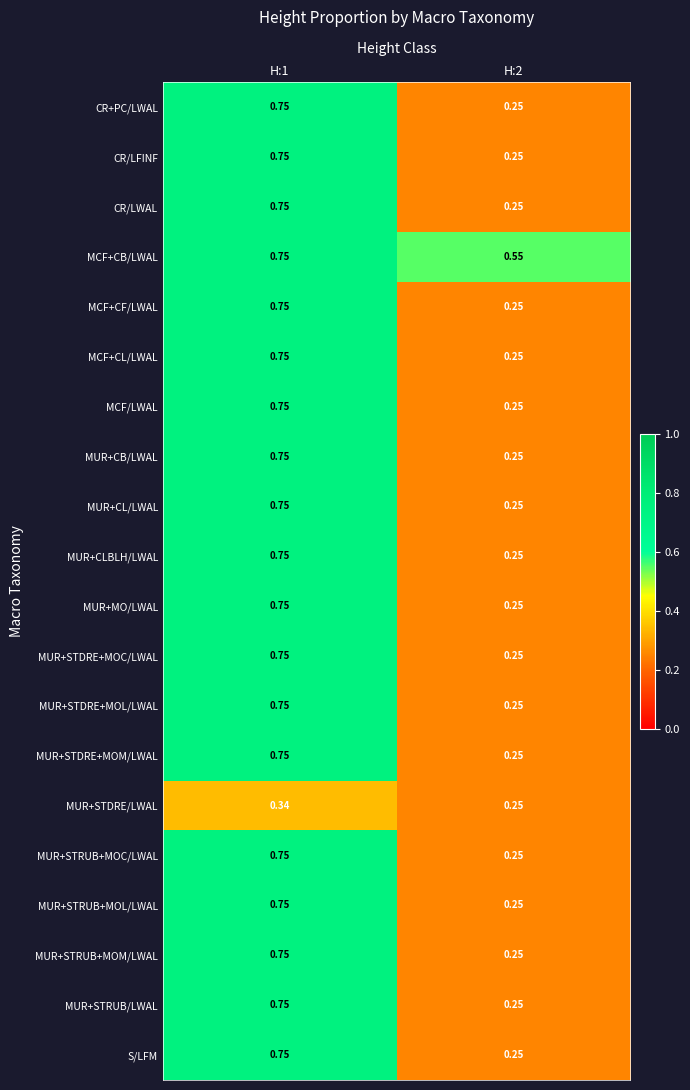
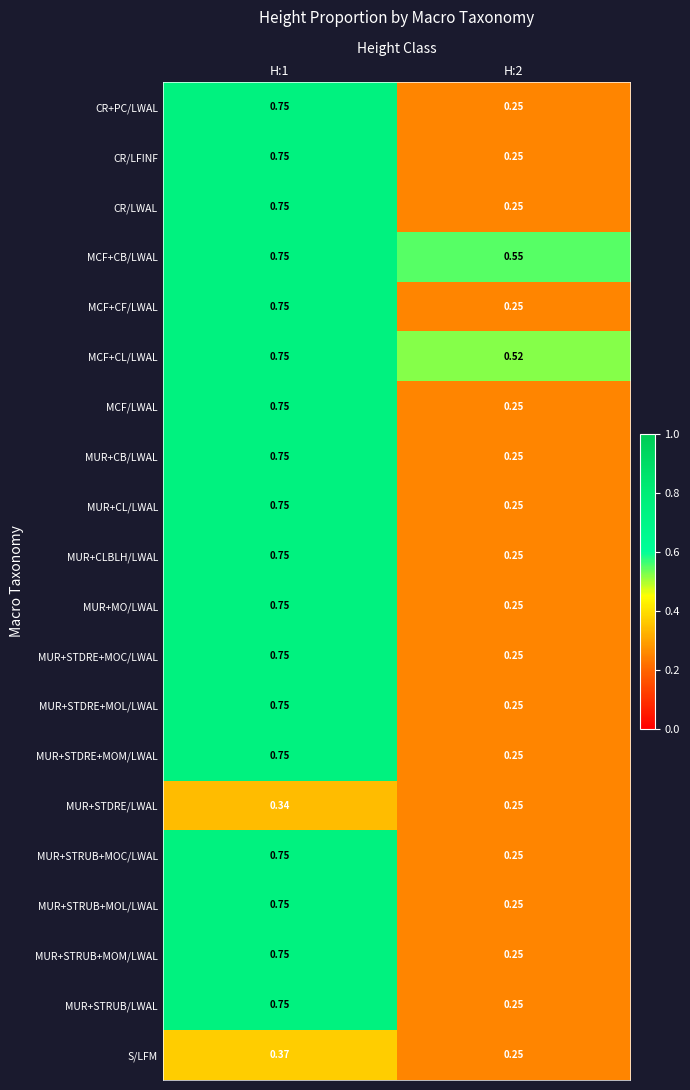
MCF+CL/LWAL, H:2: 0.25 -> 0.52
S/LFM, H:1: 0.75 -> 0.37
